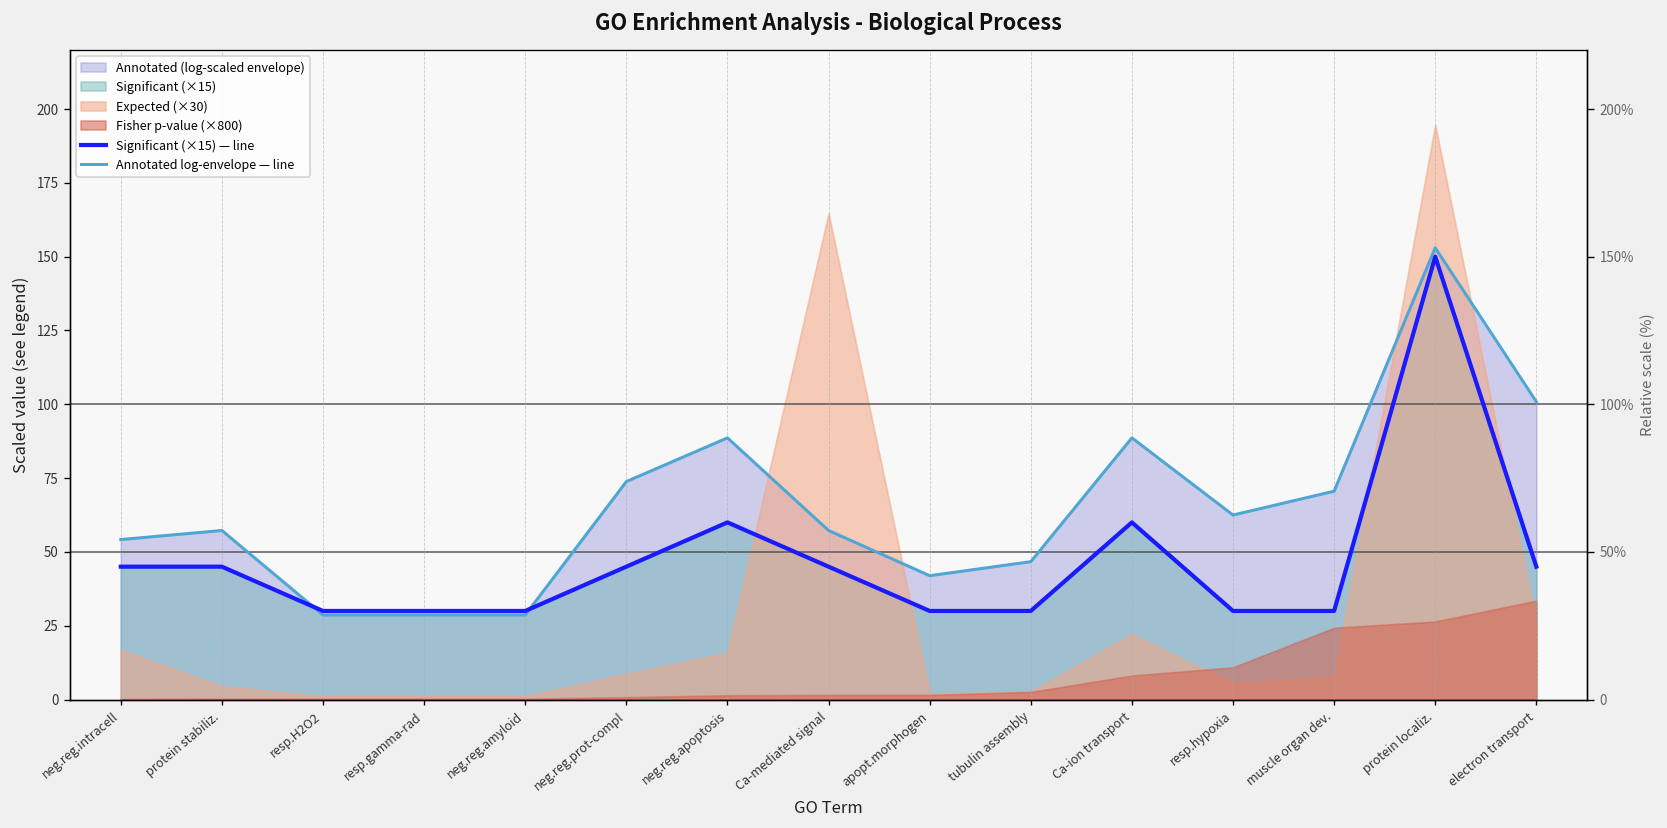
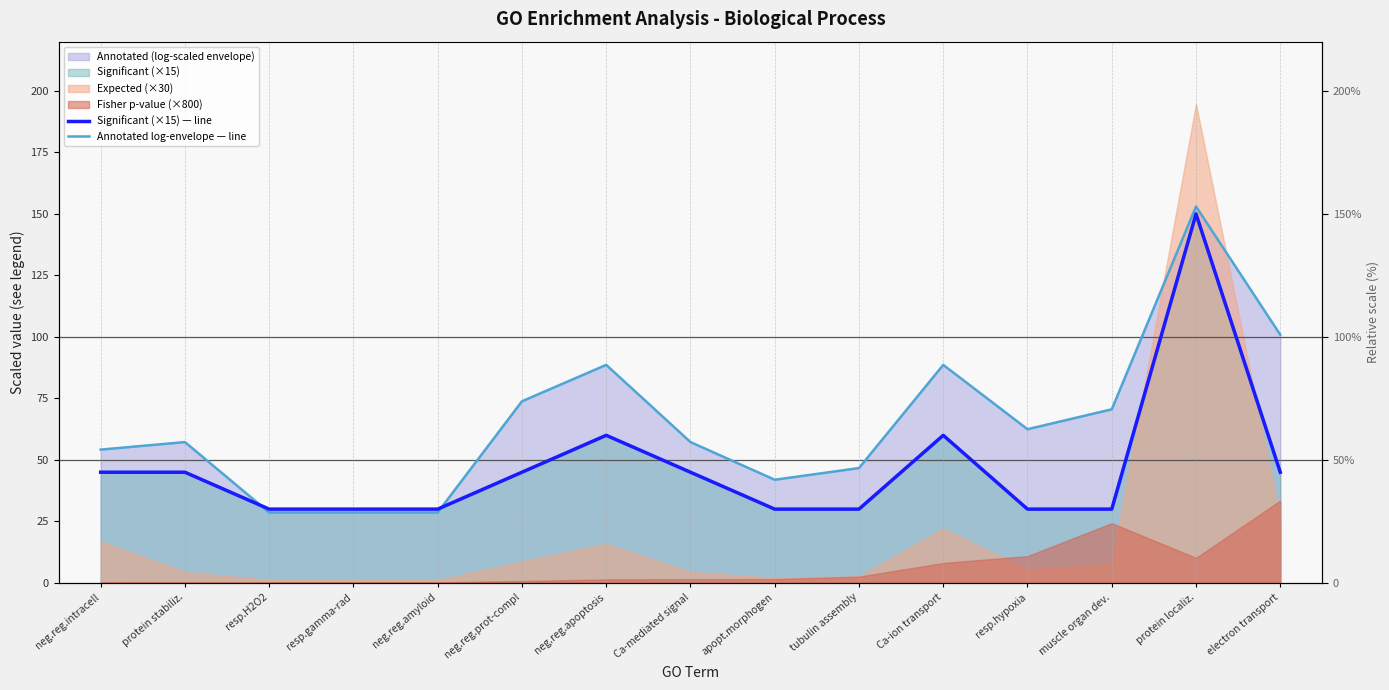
Expected (×30), Ca-mediated signal: 165 -> 5
Fisher p-value (×800), protein localiz.: 26 -> 10
